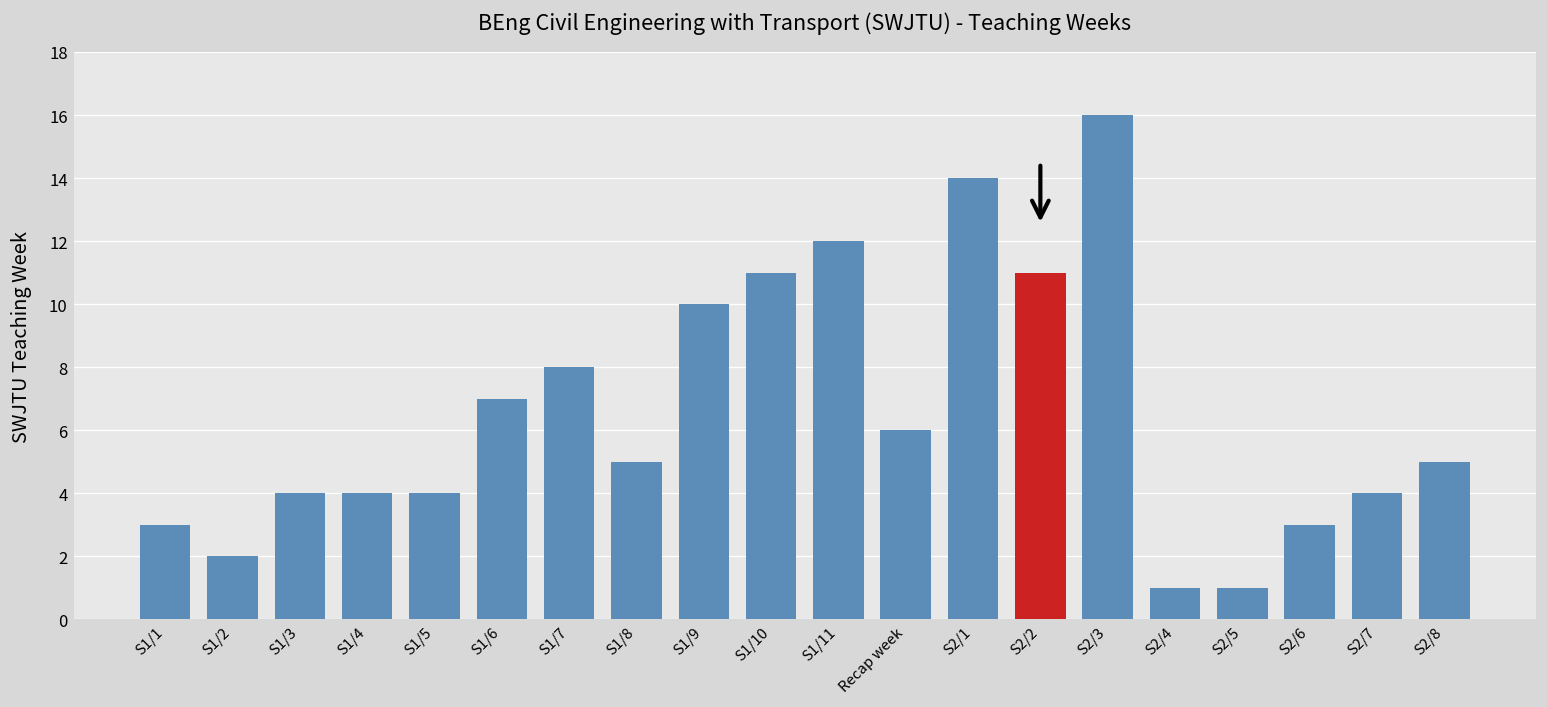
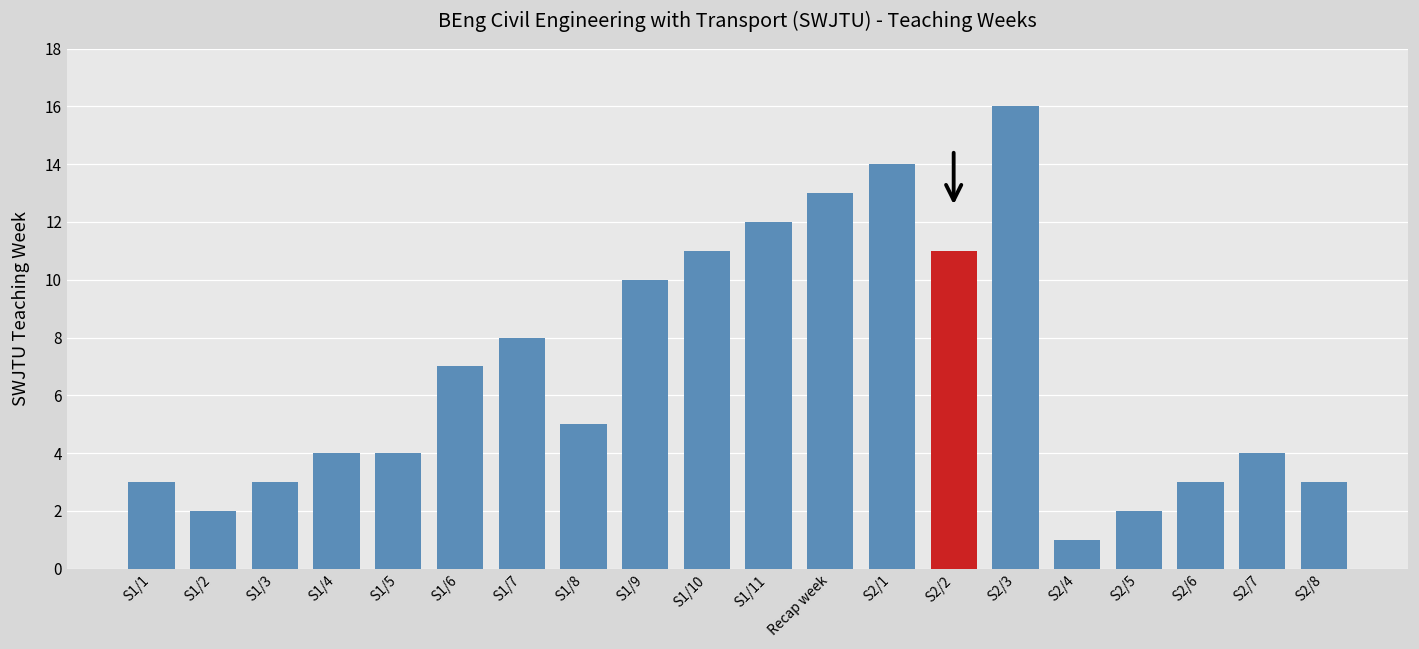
S1/3: 4 -> 3
Recap week: 6 -> 13
S2/5: 1 -> 2
S2/8: 5 -> 3
